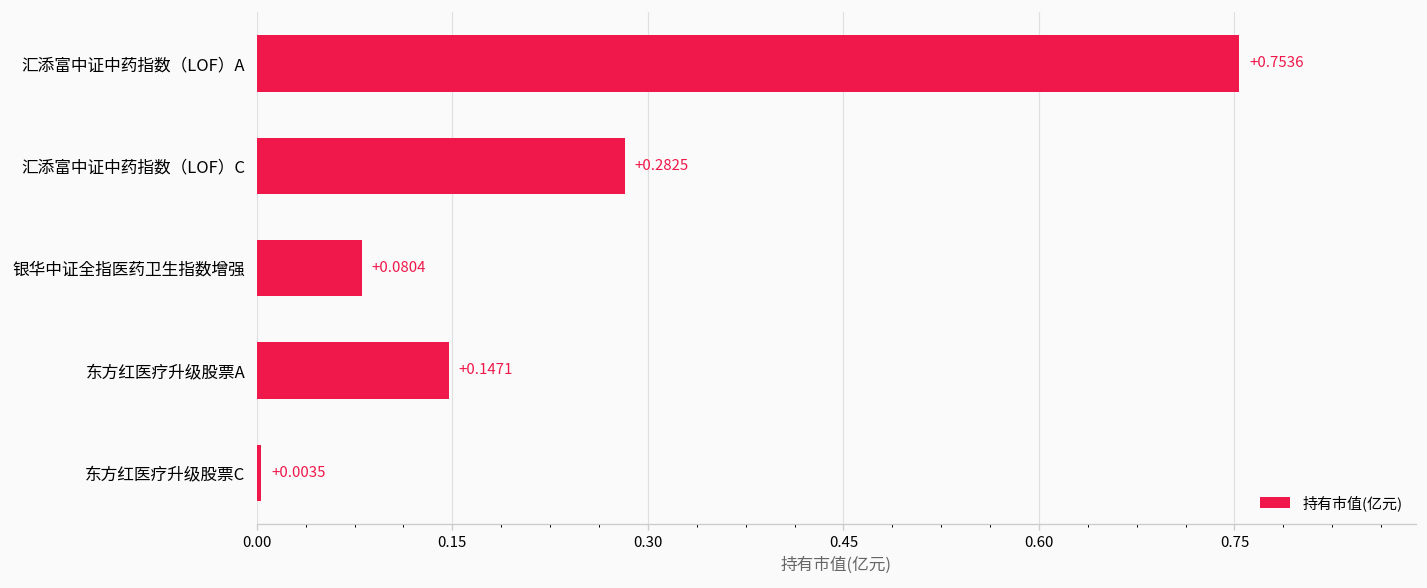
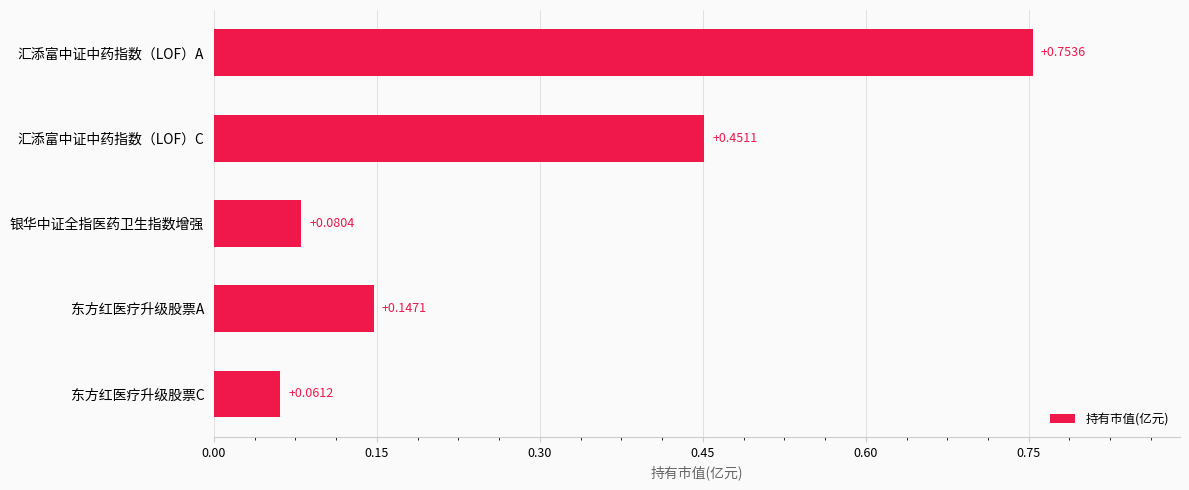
汇添富中证中药指数（LOF）C: +0.2825 -> +0.4511
东方红医疗升级股票C: +0.0035 -> +0.0612
